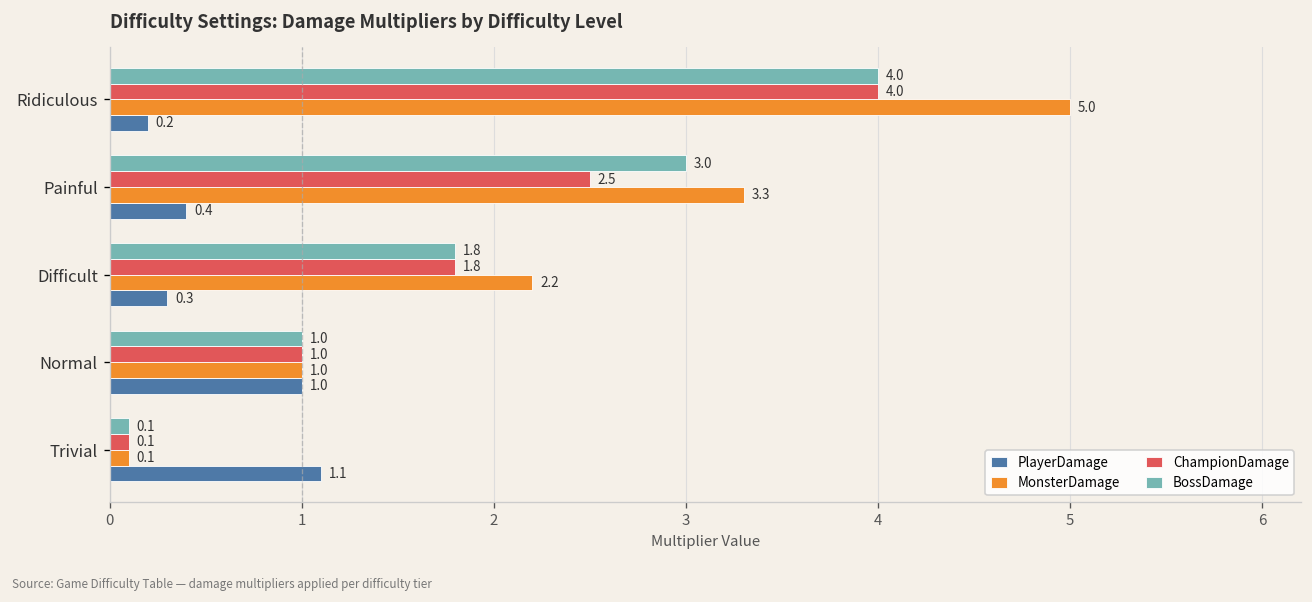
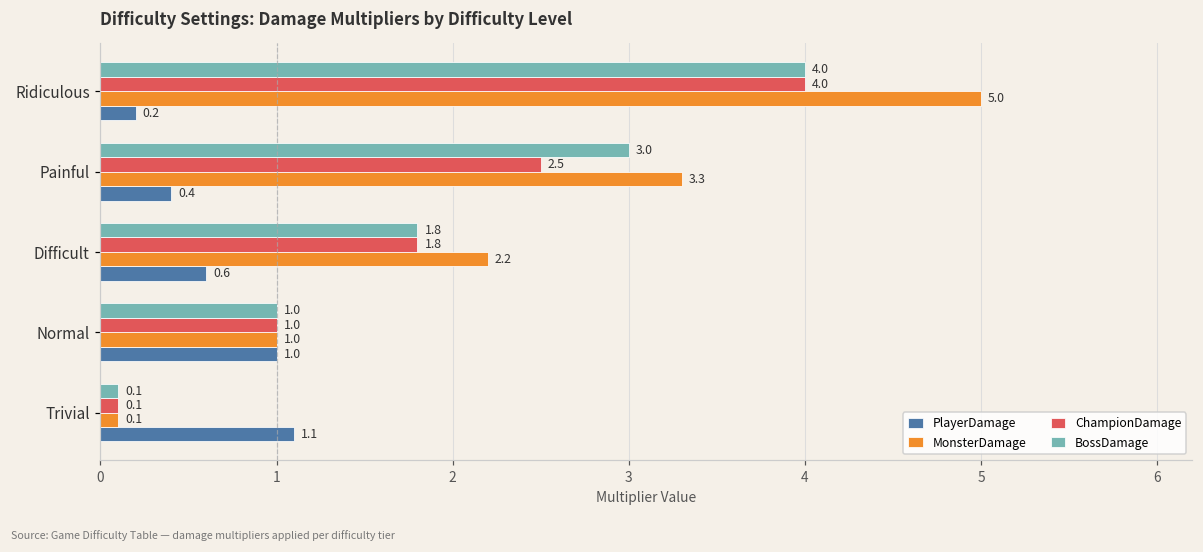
PlayerDamage, Difficult: 0.3 -> 0.6
